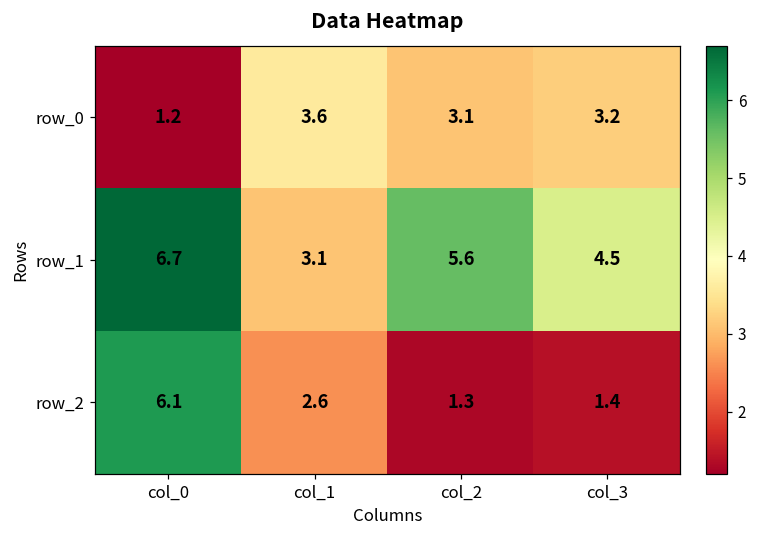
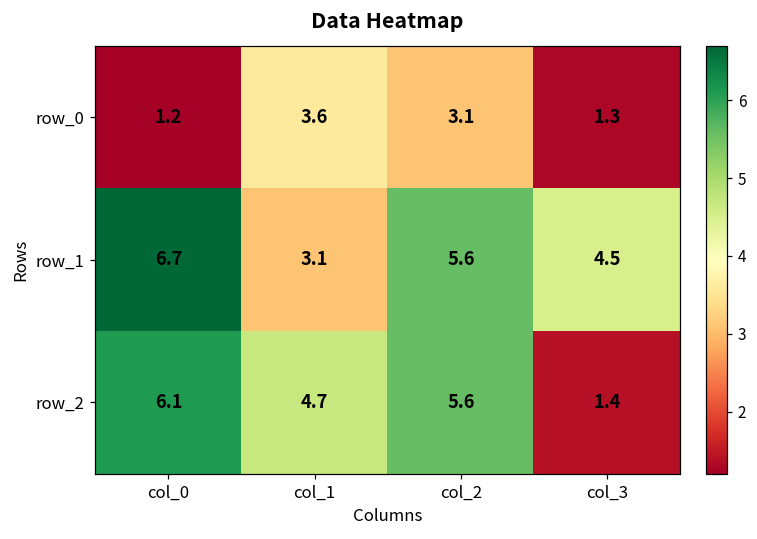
row_0, col_3: 3.2 -> 1.3
row_2, col_1: 2.6 -> 4.7
row_2, col_2: 1.3 -> 5.6
